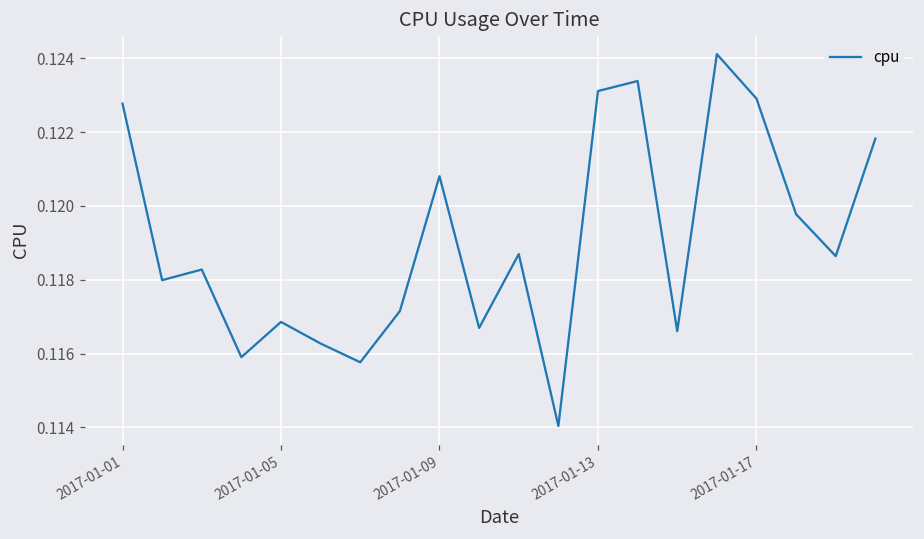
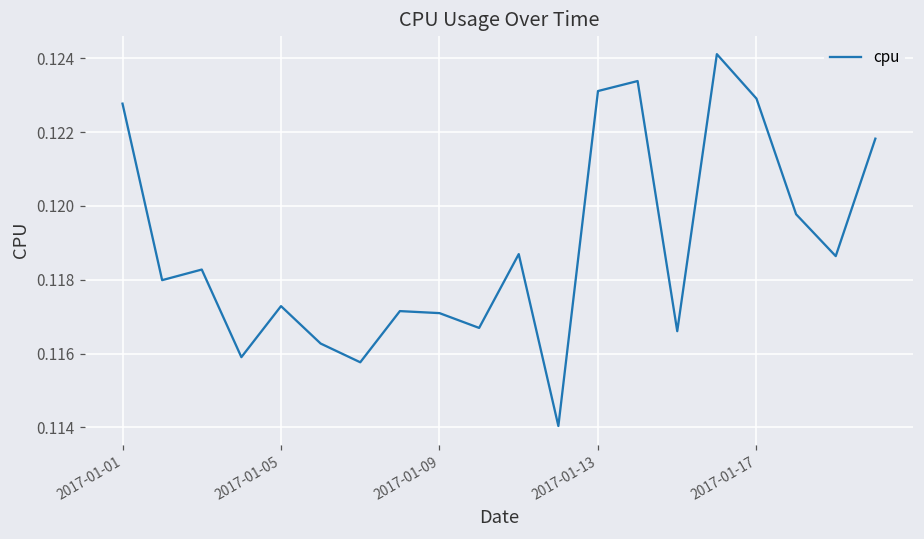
2017-01-05: 0.1169 -> 0.1173
2017-01-09: 0.1208 -> 0.1171
